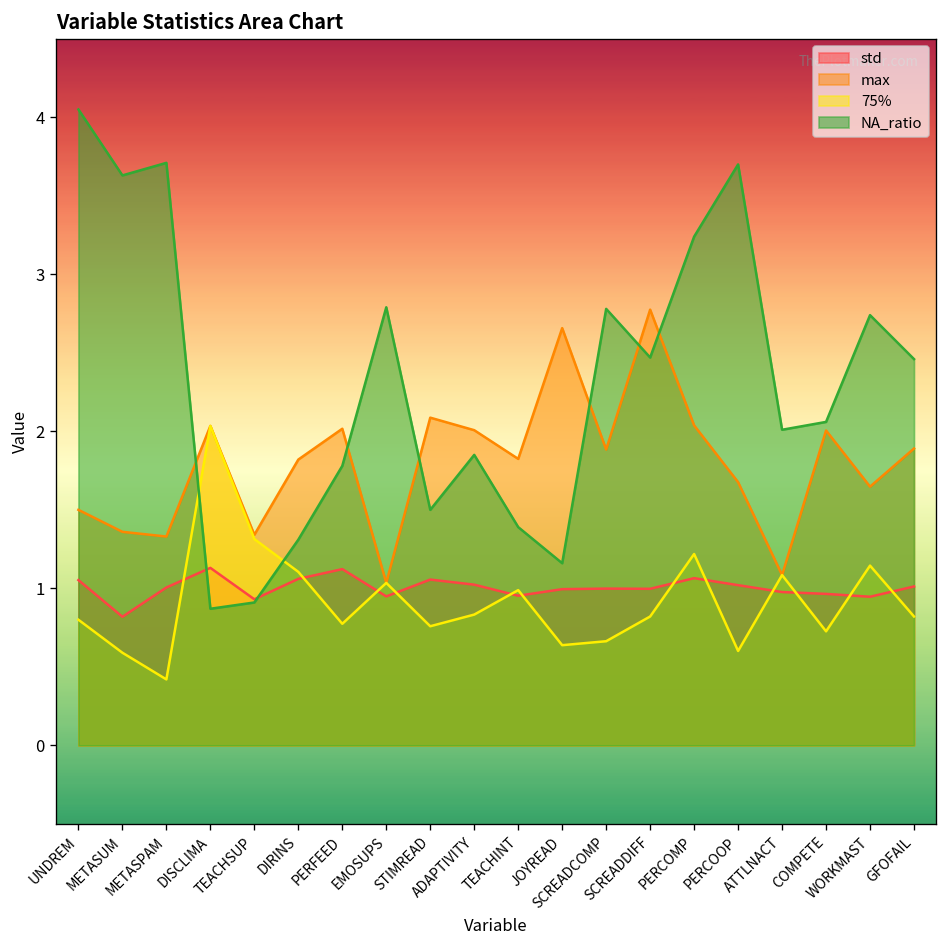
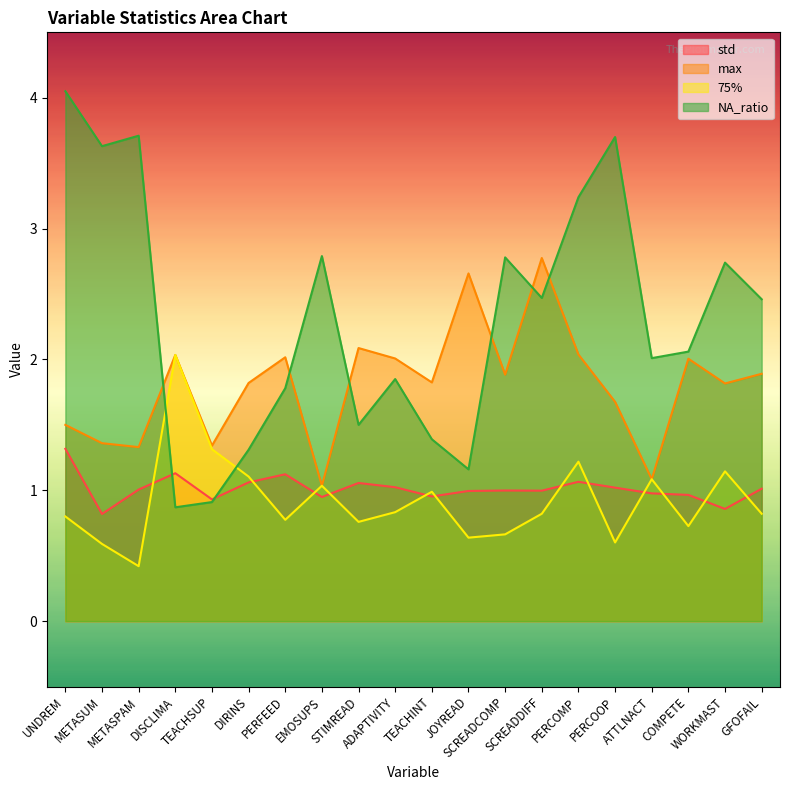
std, UNDREM: 1.05 -> 1.32
std, WORKMAST: 0.95 -> 0.86
max, WORKMAST: 1.65 -> 1.82
